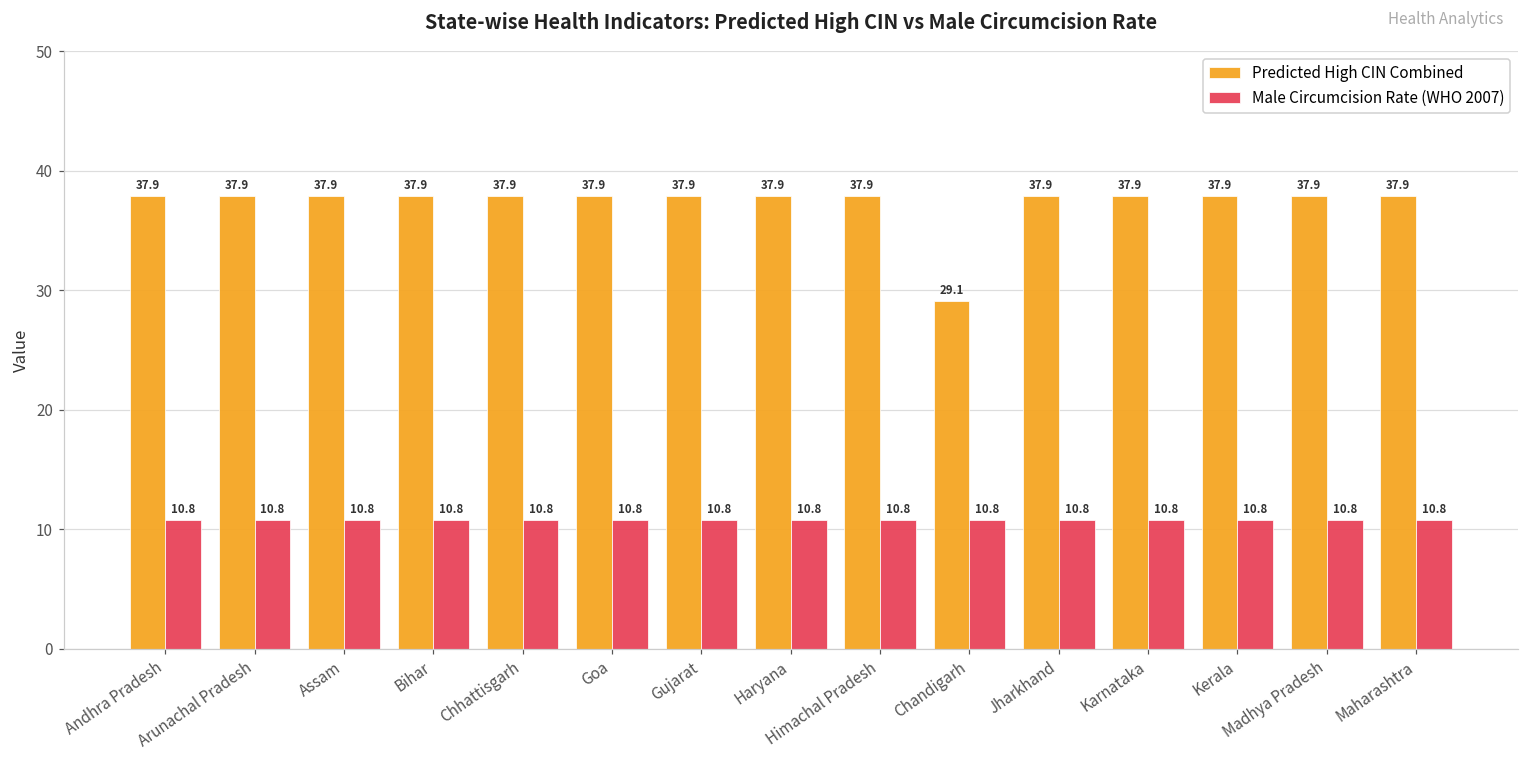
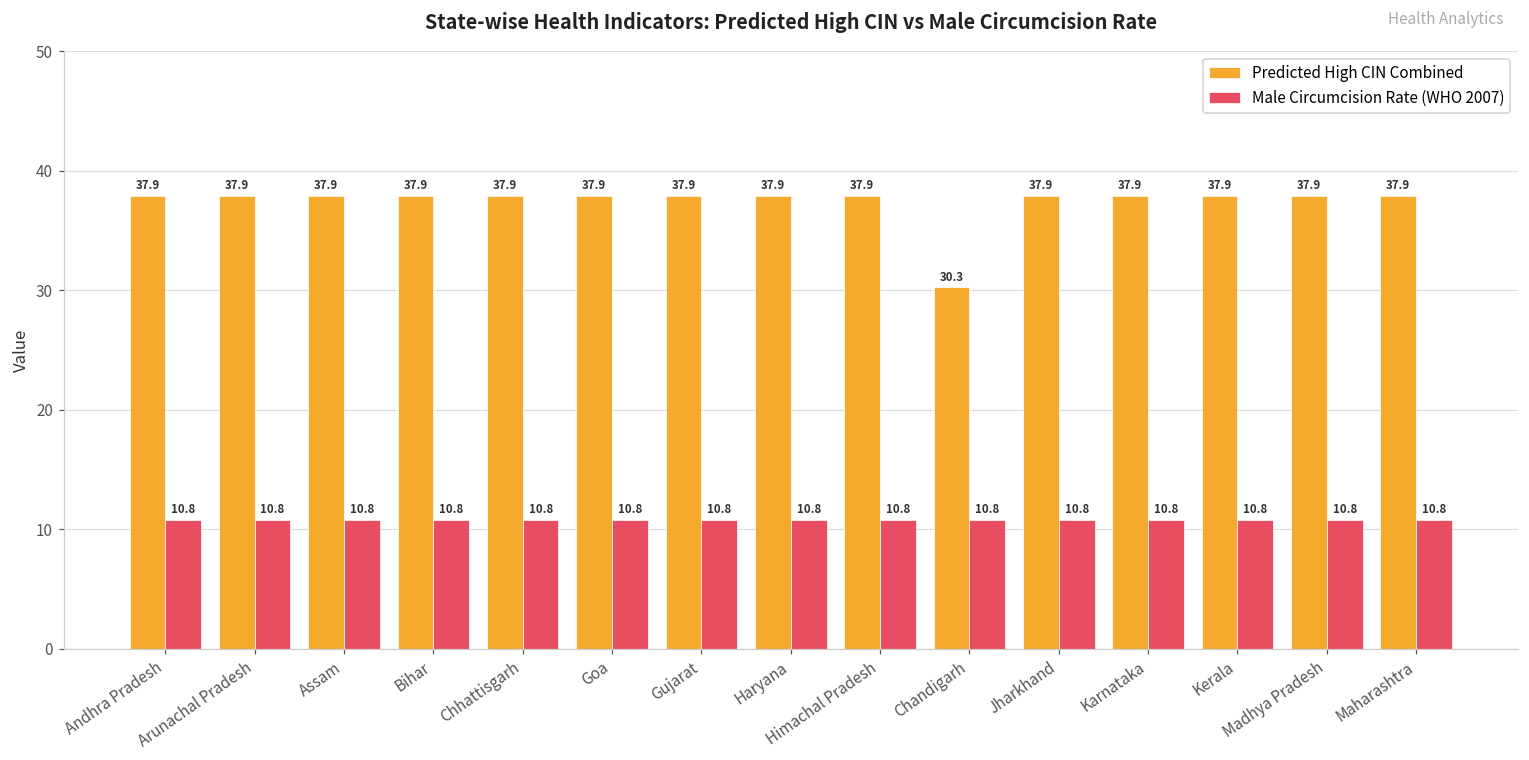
Predicted High CIN Combined, Chandigarh: 29.1 -> 30.3
